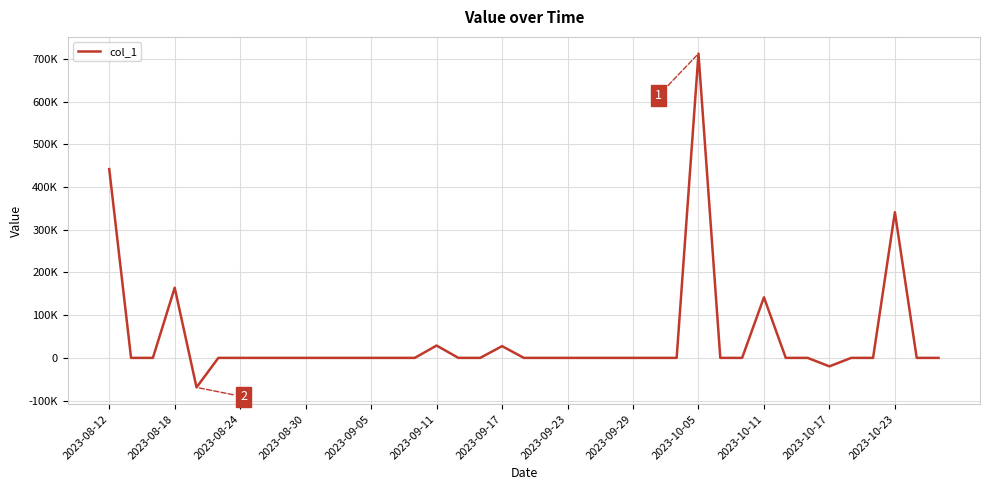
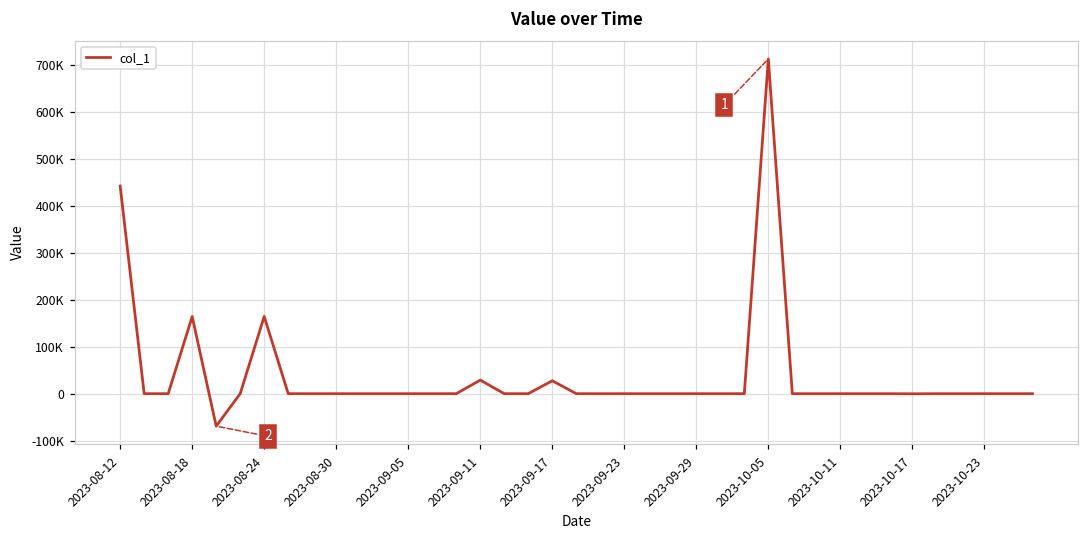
2023-08-24: 0 -> 160000
2023-10-11: 140000 -> 0
2023-10-17: -20000 -> 0
2023-10-23: 340000 -> 0
